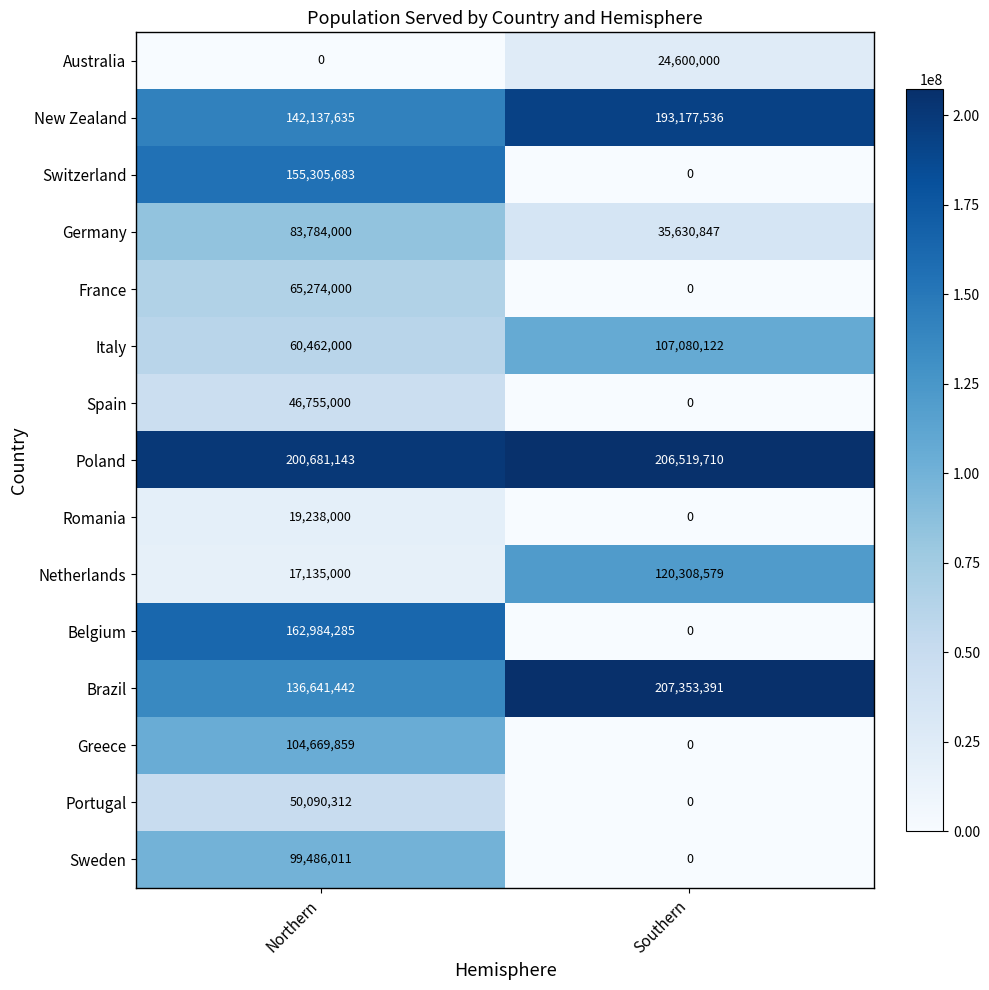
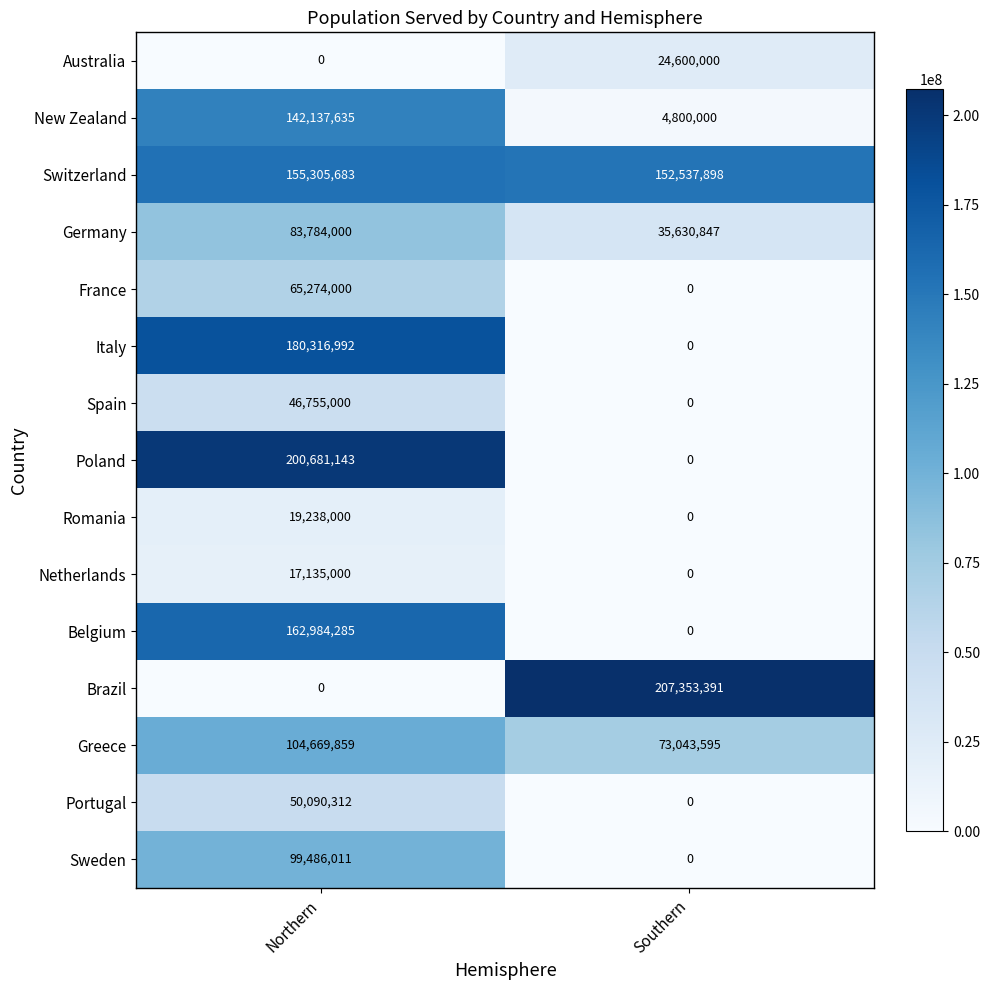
New Zealand, Southern: 193,177,536 -> 4,800,000
Switzerland, Southern: 0 -> 152,537,898
Italy, Northern: 60,462,000 -> 180,316,992
Italy, Southern: 107,080,122 -> 0
Poland, Southern: 206,519,710 -> 0
Netherlands, Southern: 120,308,579 -> 0
Brazil, Northern: 136,641,442 -> 0
Greece, Southern: 0 -> 73,043,595
